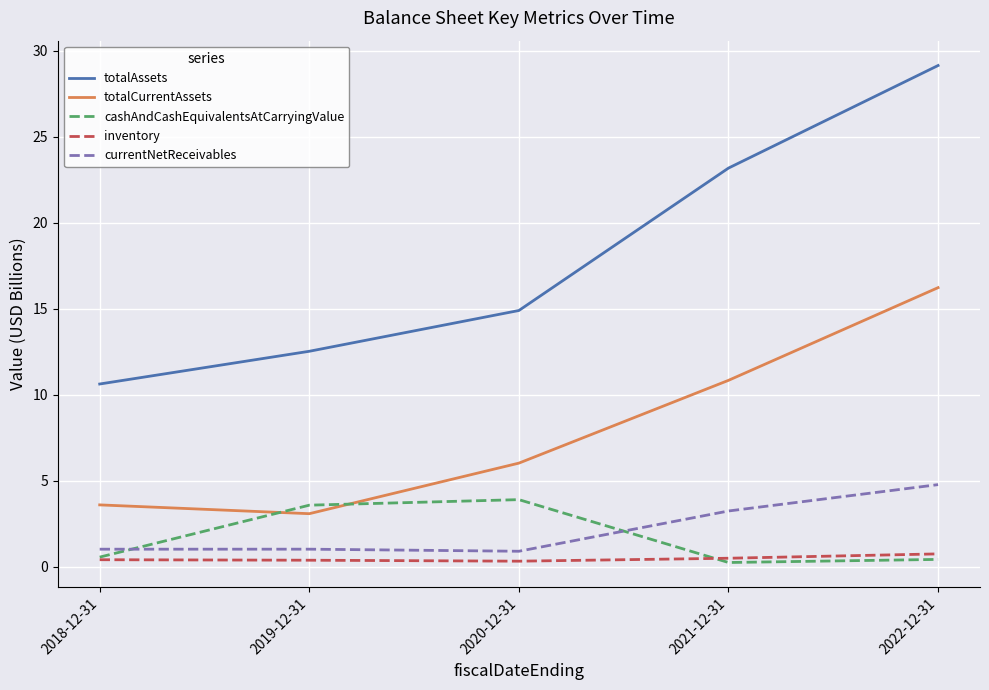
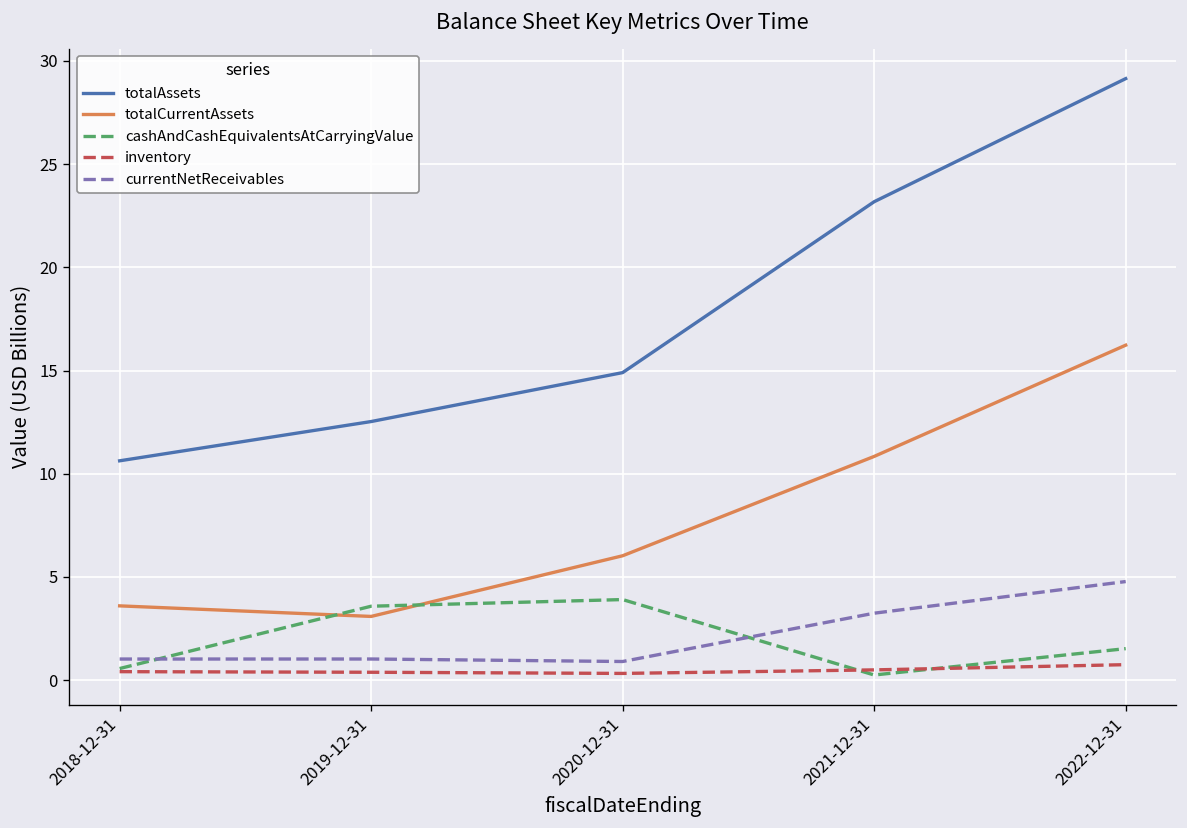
cashAndCashEquivalentsAtCarryingValue, 2022-12-31: 0.4 -> 1.5
